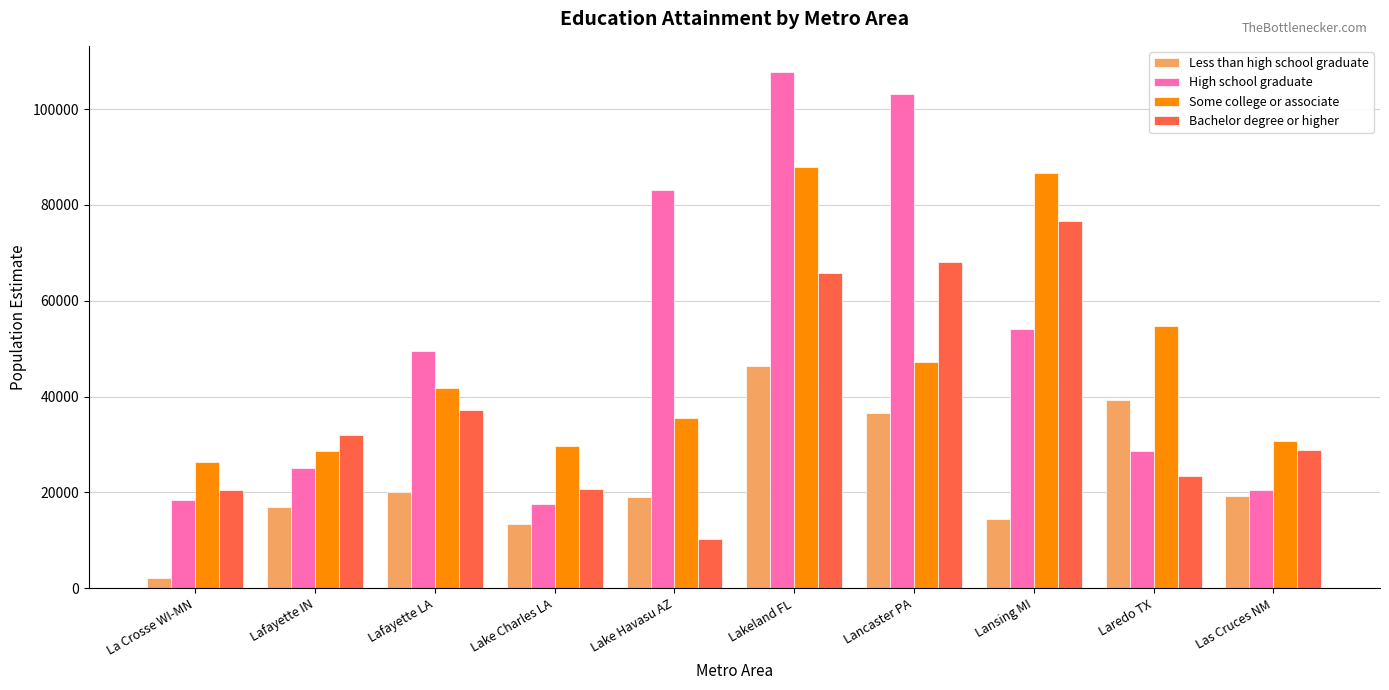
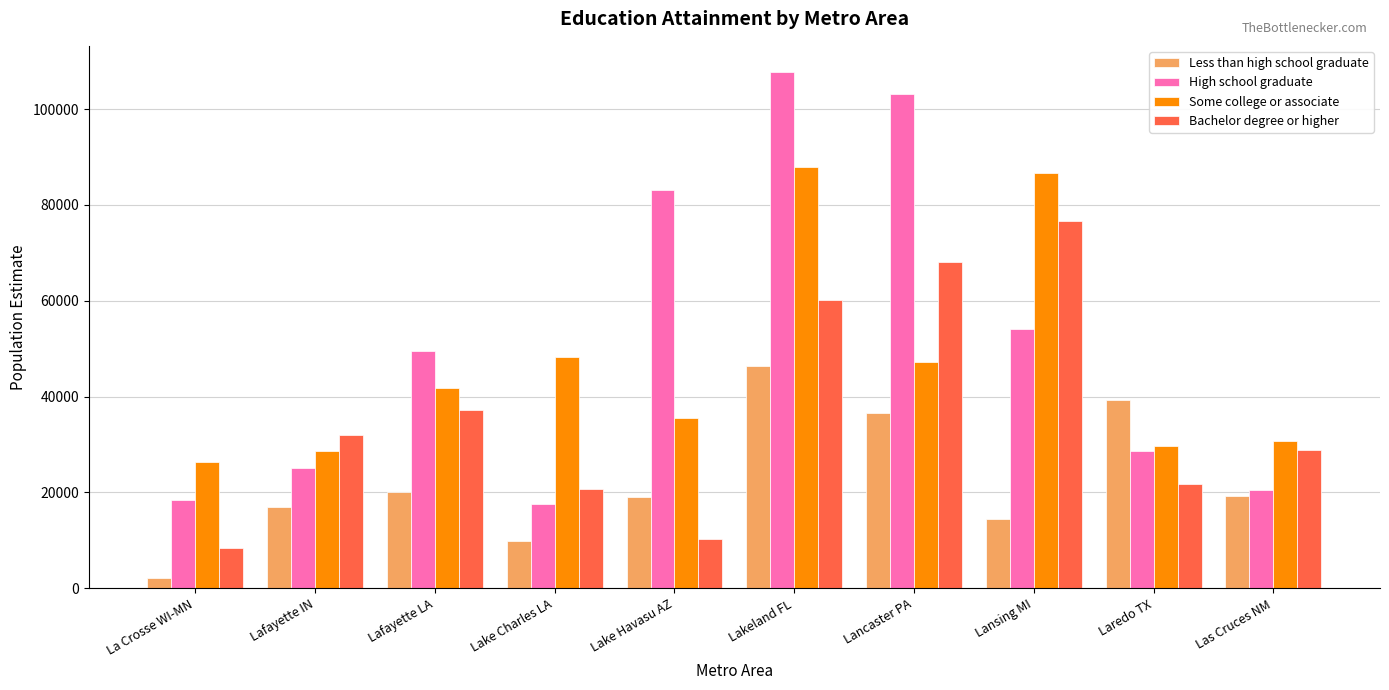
Bachelor degree or higher, La Crosse WI-MN: 20000 -> 8000
Less than high school graduate, Lake Charles LA: 13000 -> 10000
Some college or associate, Lake Charles LA: 30000 -> 48000
Bachelor degree or higher, Lakeland FL: 66000 -> 60000
Some college or associate, Laredo TX: 55000 -> 30000
Bachelor degree or higher, Laredo TX: 23000 -> 22000
